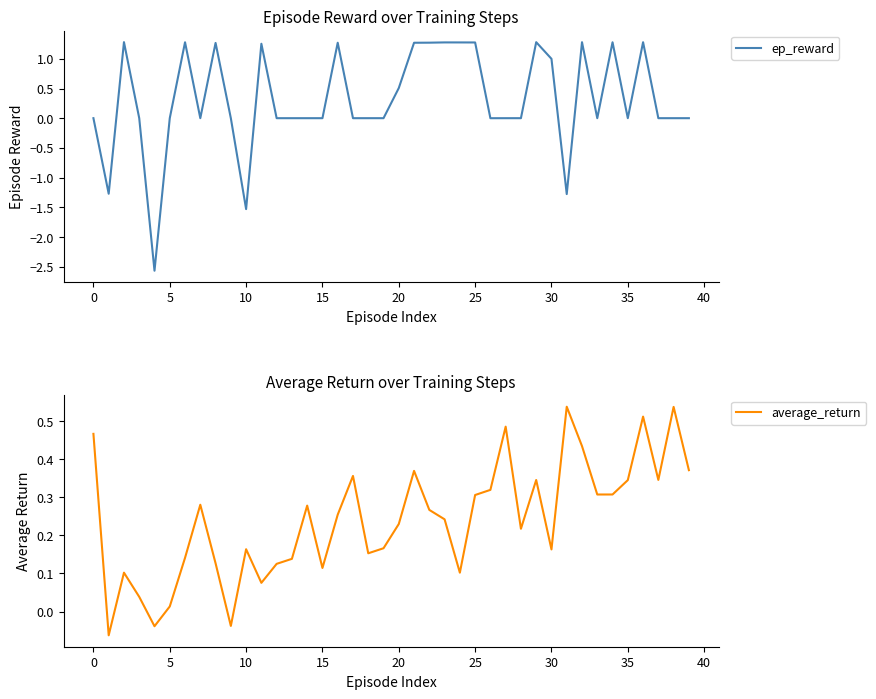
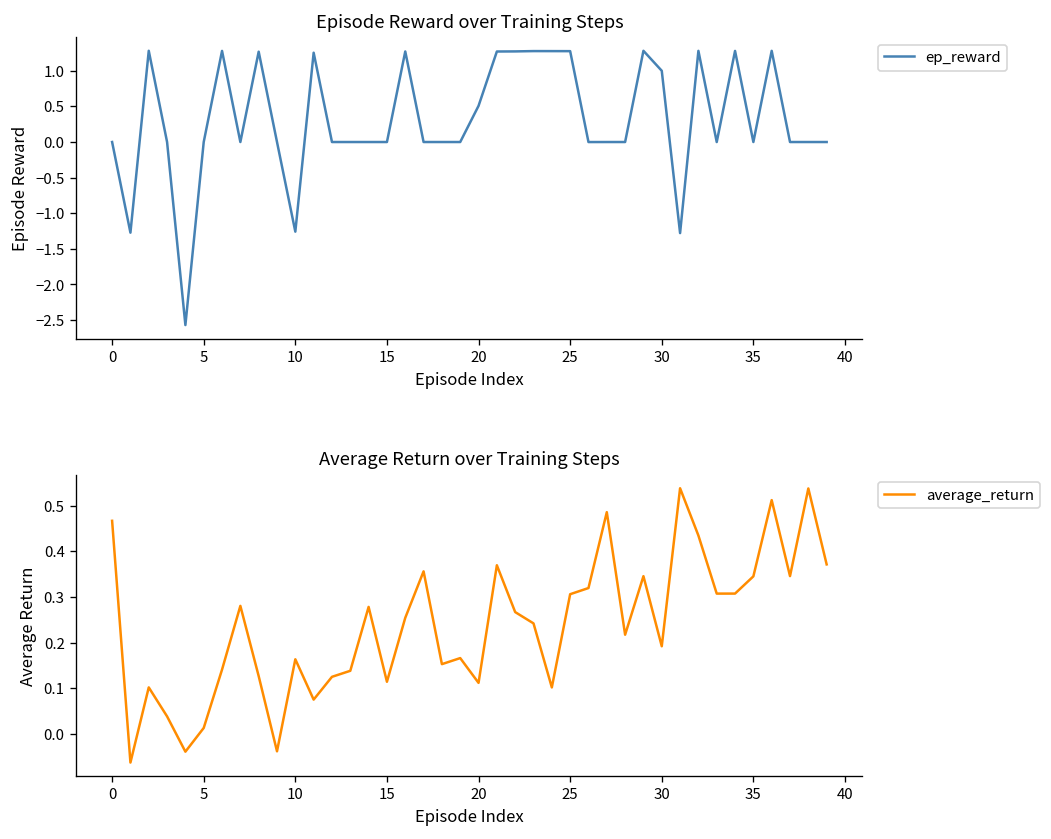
Episode Reward over Training Steps, 10: -1.5 -> -1.3
Average Return over Training Steps, 20: 0.23 -> 0.11
Average Return over Training Steps, 30: 0.16 -> 0.19
